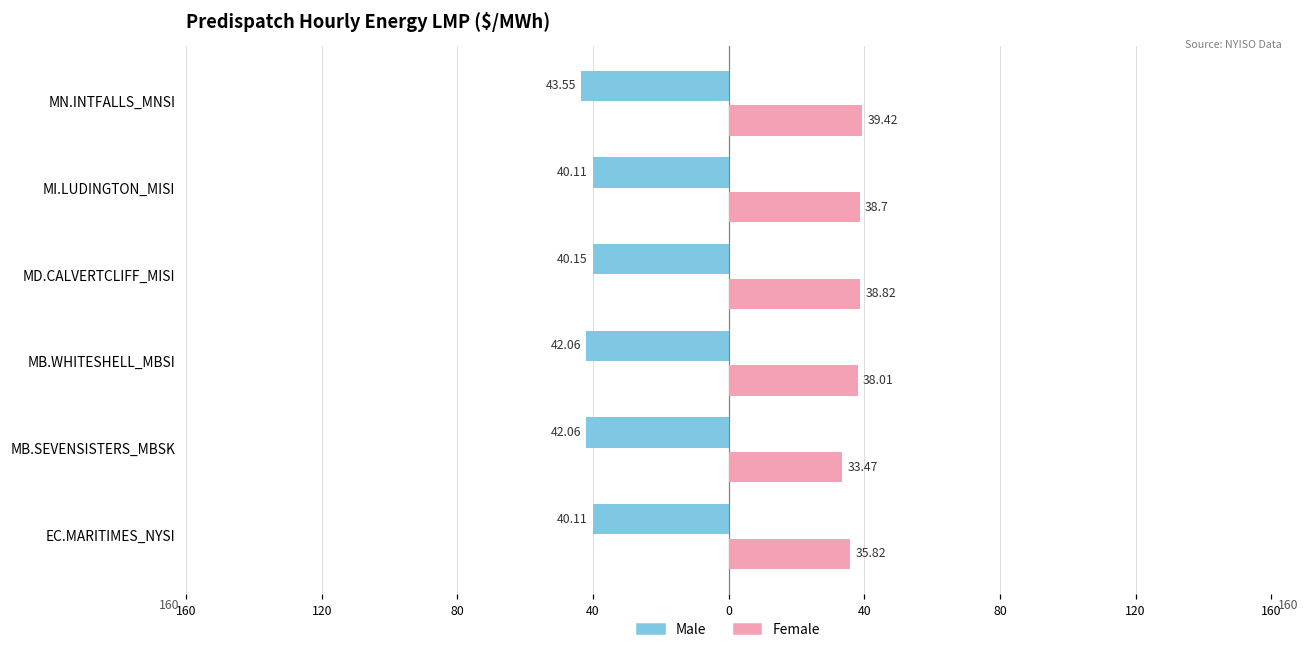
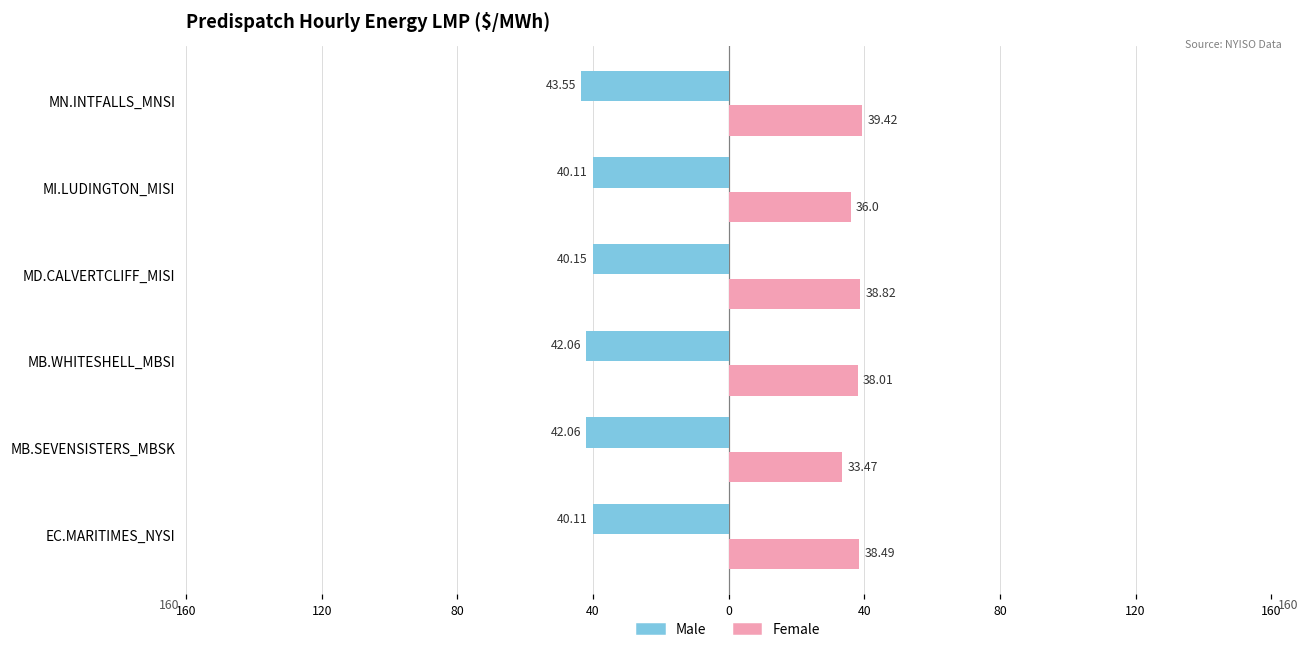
Female, MI.LUDINGTON_MISI: 38.7 -> 36.0
Female, EC.MARITIMES_NYSI: 35.82 -> 38.49
